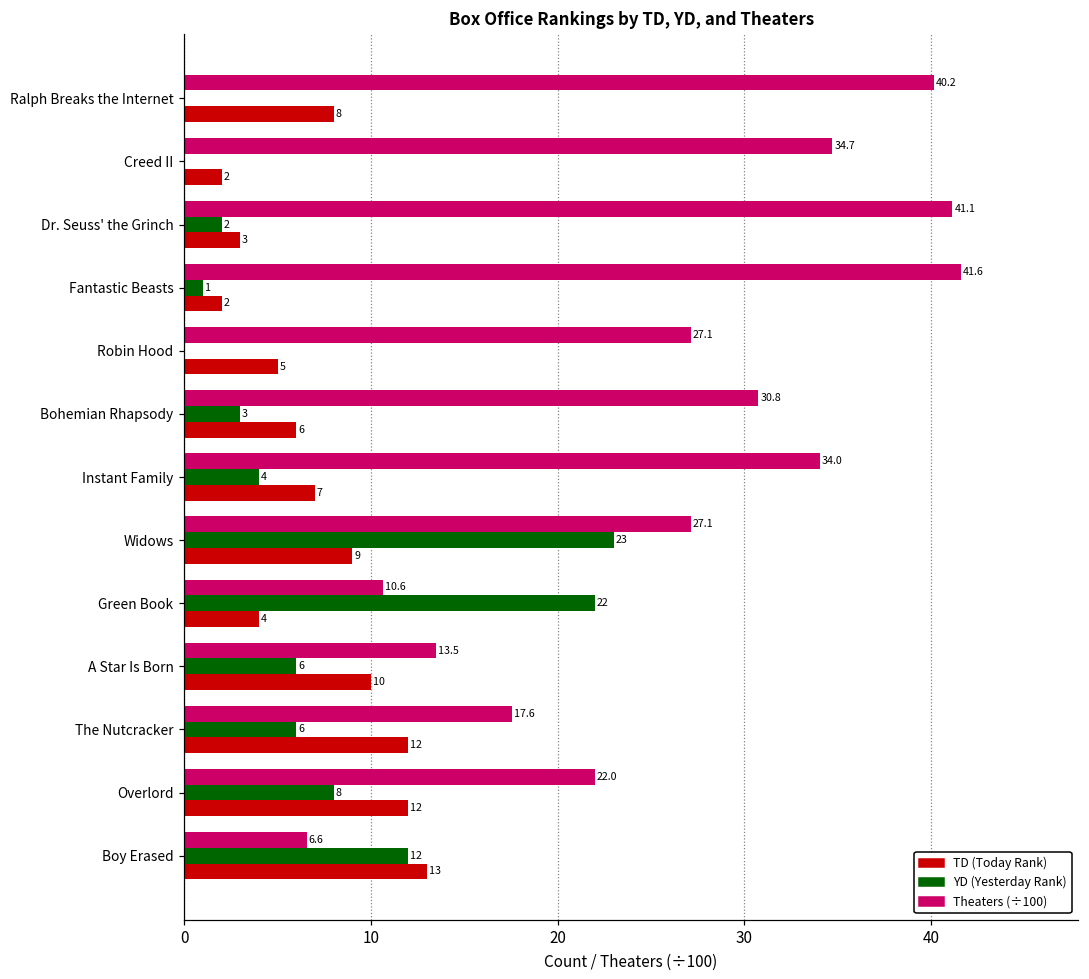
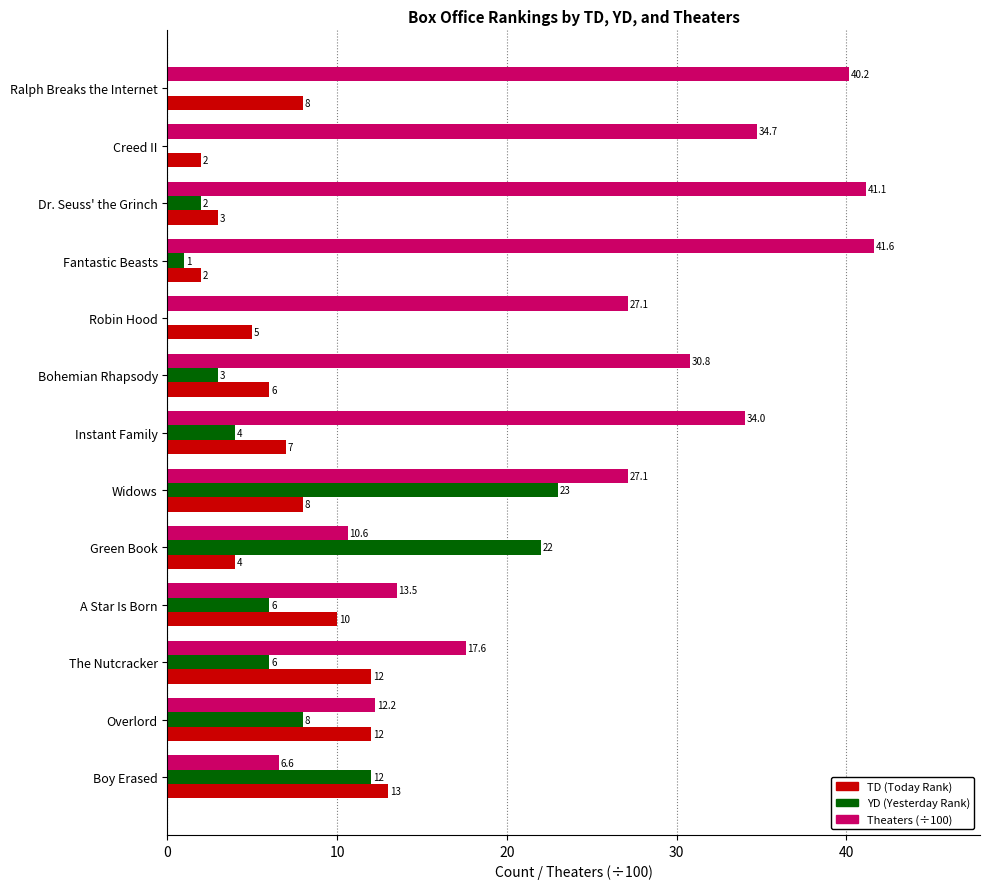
TD (Today Rank), Widows: 9 -> 8
Theaters (÷100), Overlord: 22.0 -> 12.2
